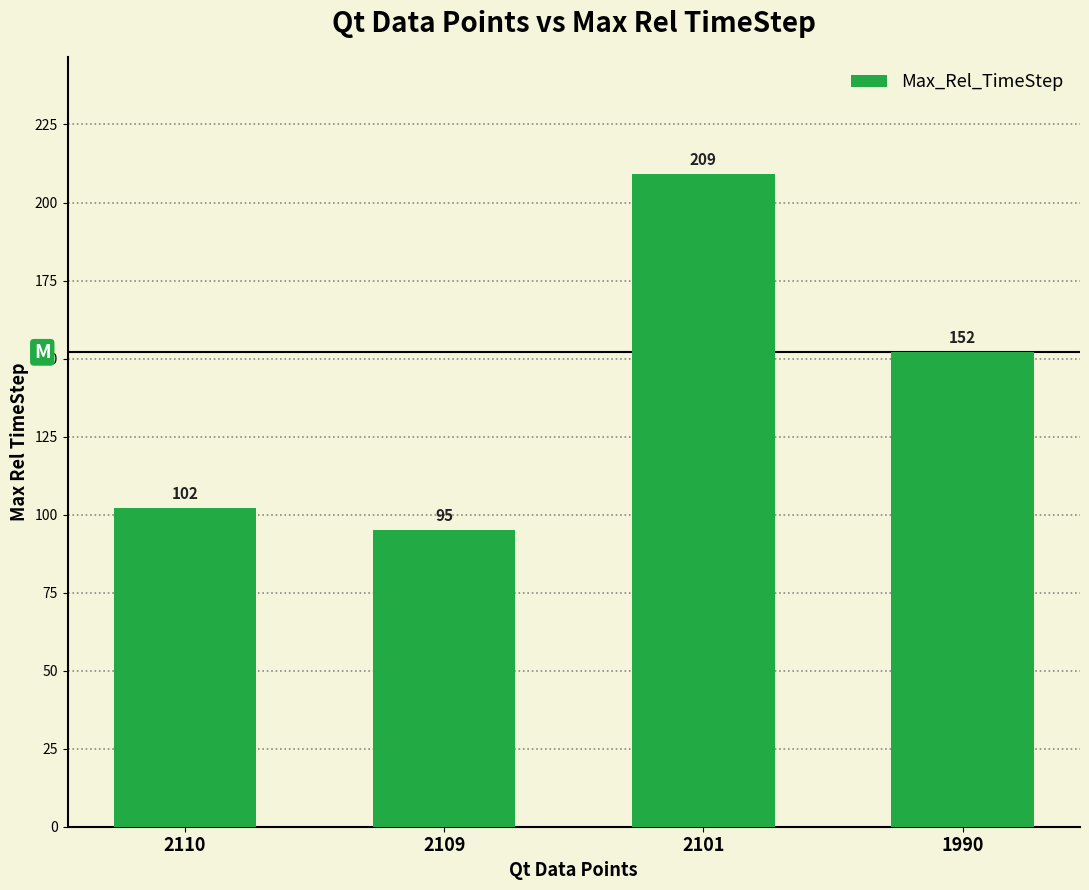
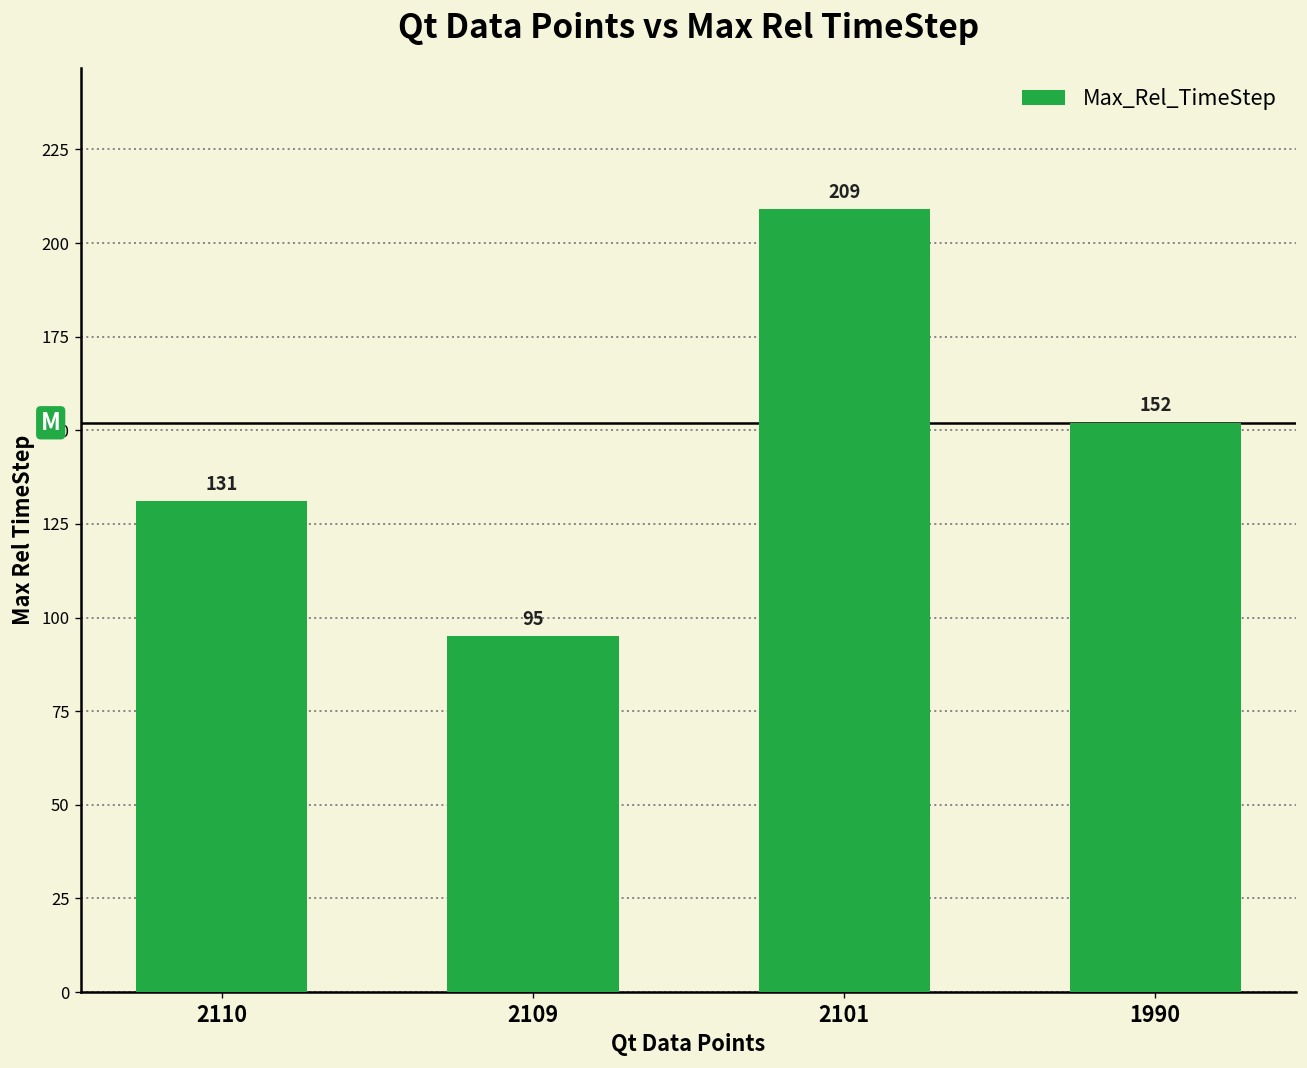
2110: 102 -> 131
